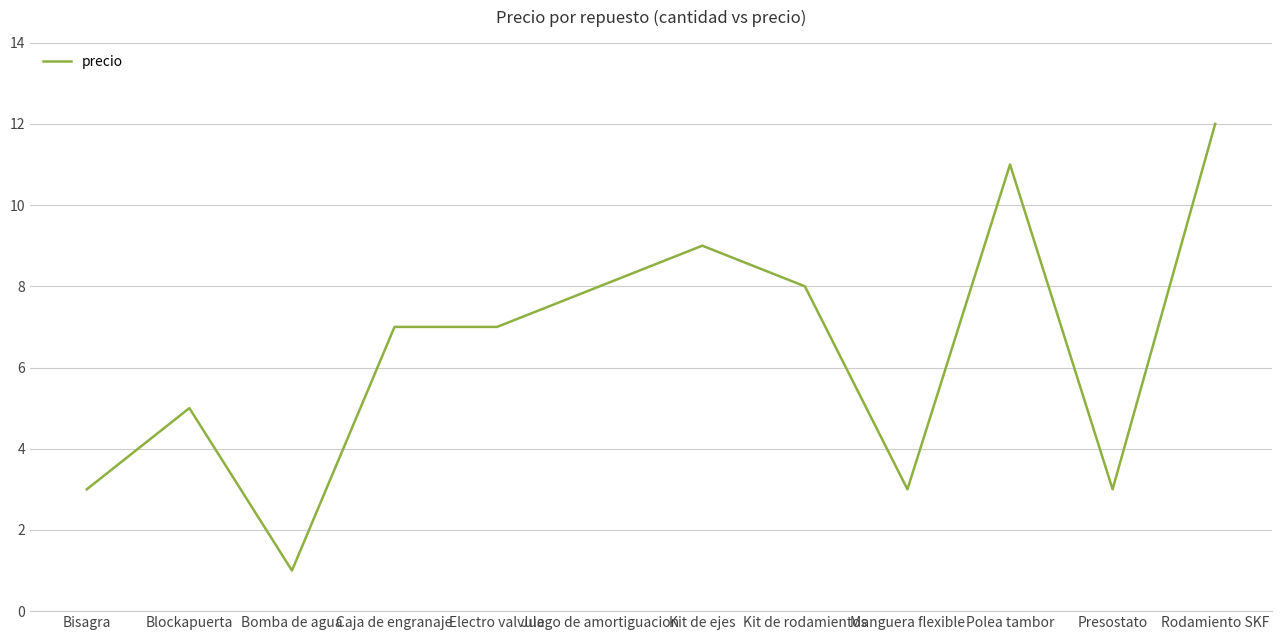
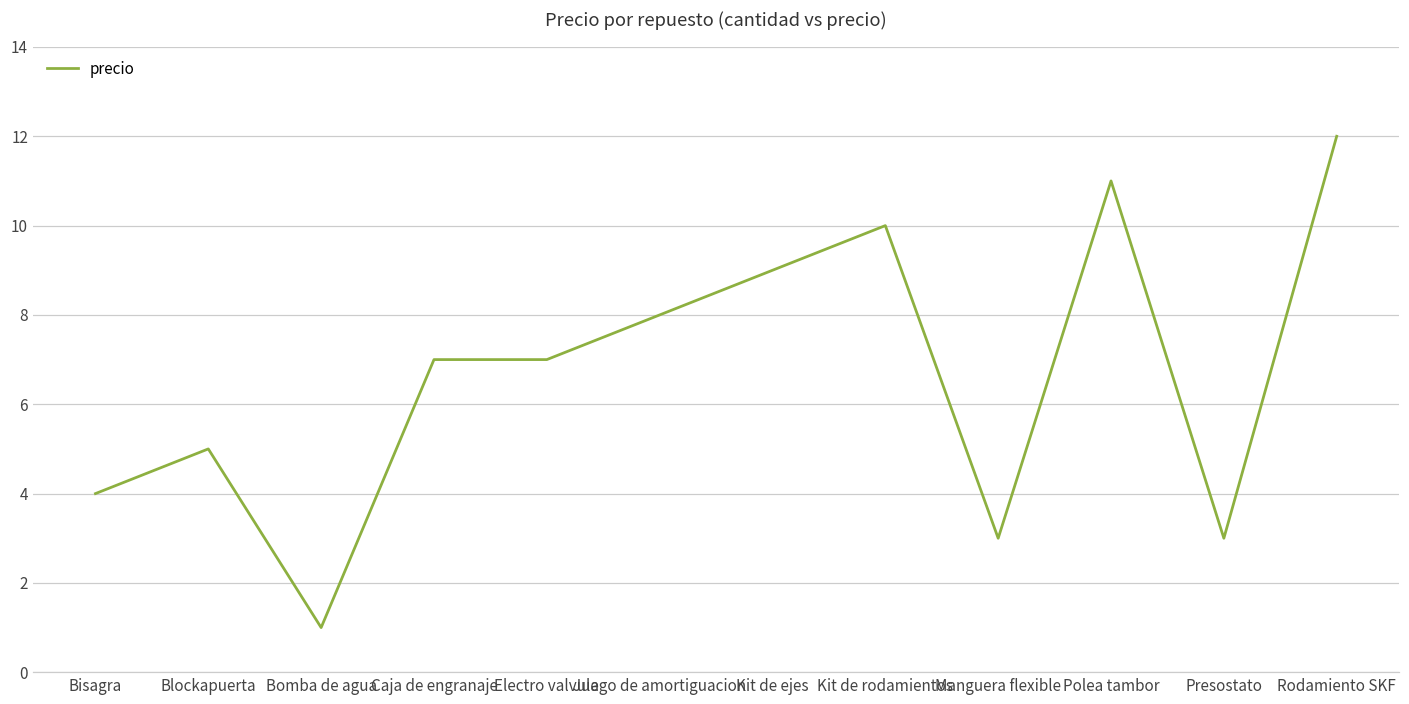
Bisagra: 3 -> 4
Kit de rodamientos: 8 -> 10
